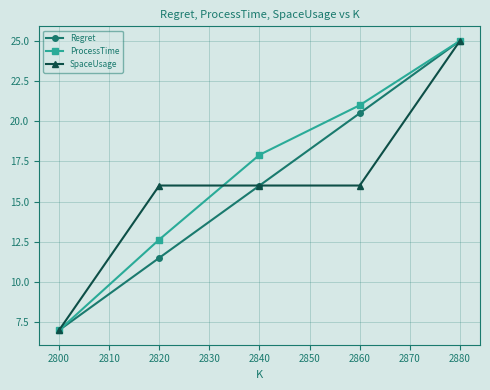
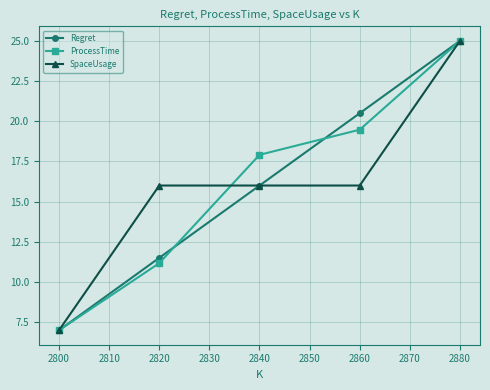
ProcessTime, 2820: 12.6 -> 11.2
ProcessTime, 2860: 21.0 -> 19.5
